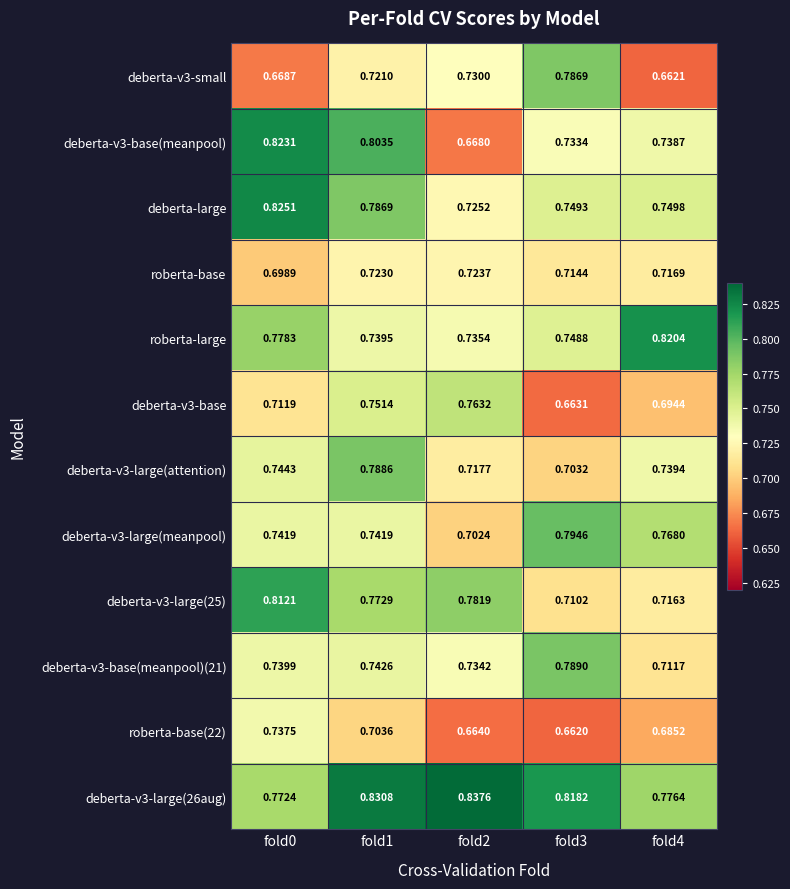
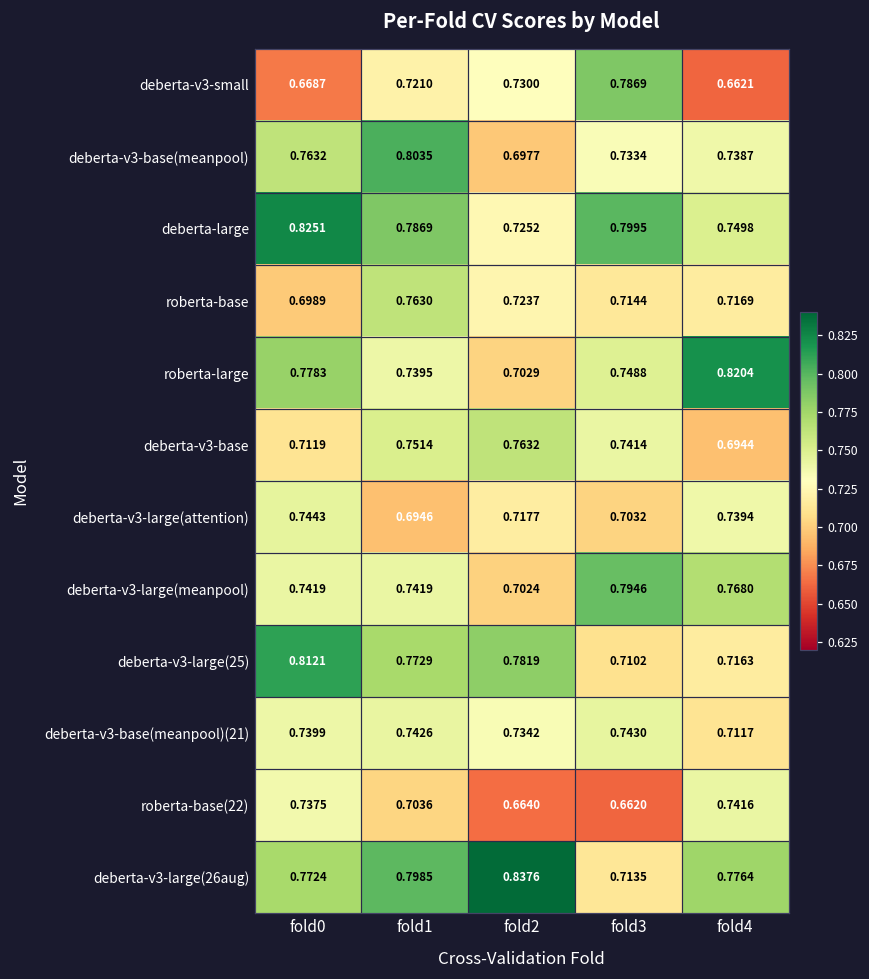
deberta-v3-base(meanpool), fold0: 0.8231 -> 0.7632
deberta-v3-base(meanpool), fold2: 0.6680 -> 0.6977
deberta-large, fold3: 0.7493 -> 0.7995
roberta-base, fold1: 0.7230 -> 0.7630
roberta-large, fold2: 0.7354 -> 0.7029
deberta-v3-base, fold3: 0.6631 -> 0.7414
deberta-v3-large(attention), fold1: 0.7886 -> 0.6946
deberta-v3-base(meanpool)(21), fold3: 0.7890 -> 0.7430
roberta-base(22), fold4: 0.6852 -> 0.7416
deberta-v3-large(26aug), fold1: 0.8308 -> 0.7985
deberta-v3-large(26aug), fold3: 0.8182 -> 0.7135
